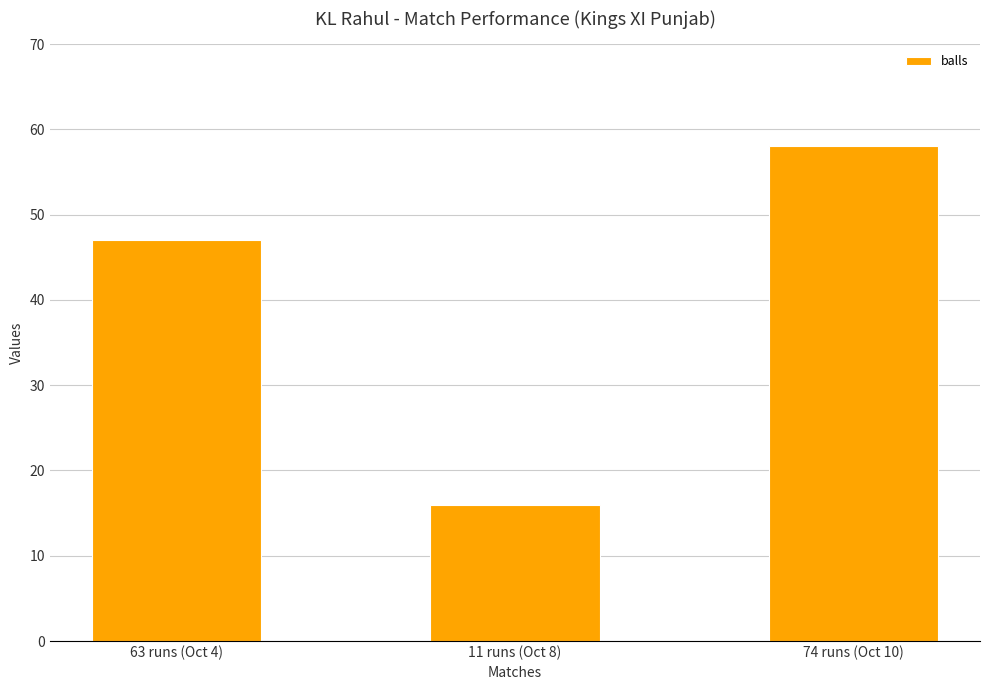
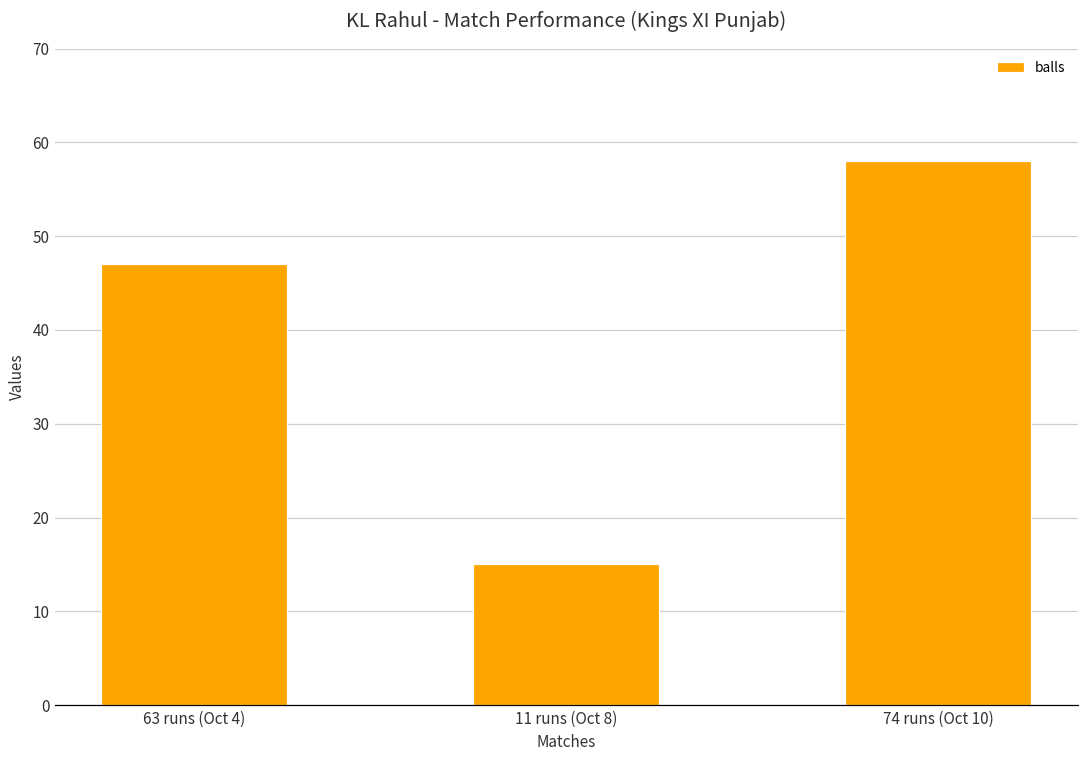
11 runs (Oct 8): 16 -> 15
